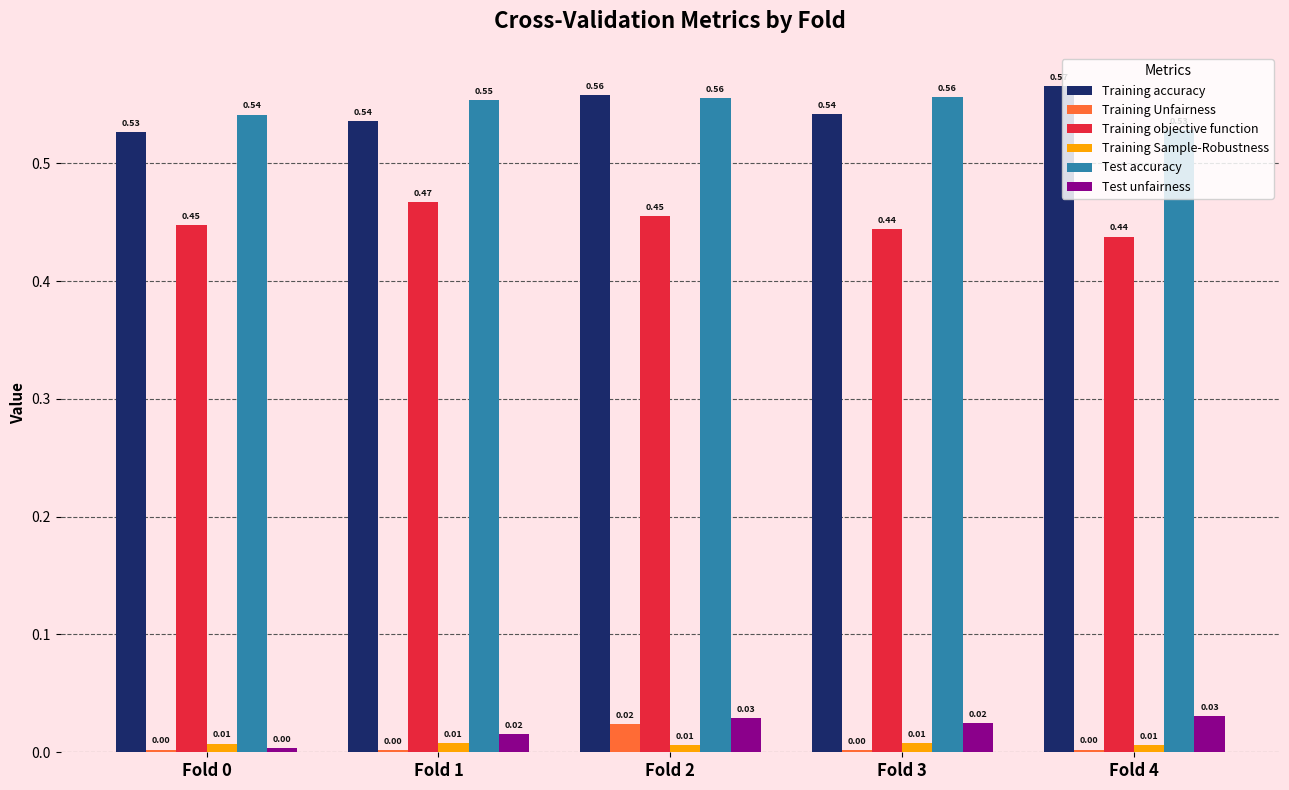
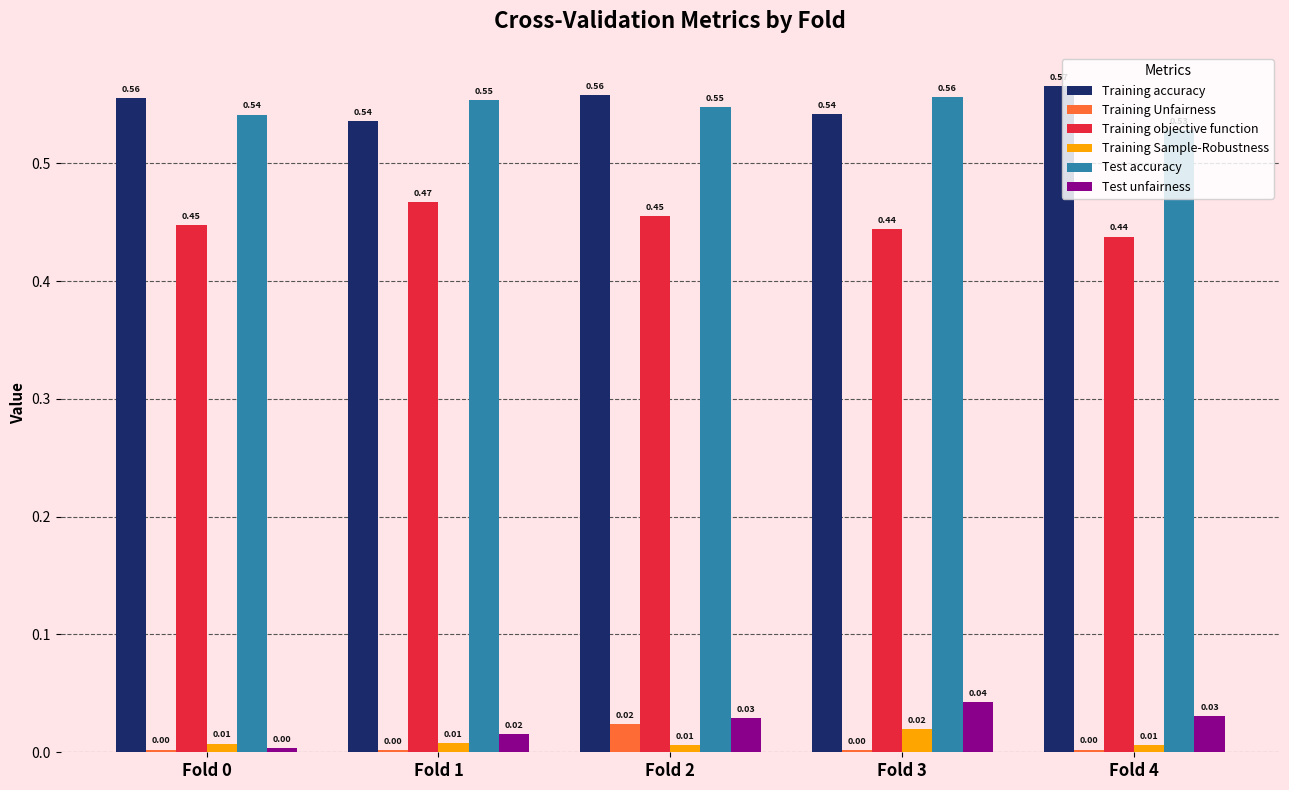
Training accuracy, Fold 0: 0.53 -> 0.56
Test accuracy, Fold 2: 0.56 -> 0.55
Training Sample-Robustness, Fold 3: 0.01 -> 0.02
Test unfairness, Fold 3: 0.02 -> 0.04
